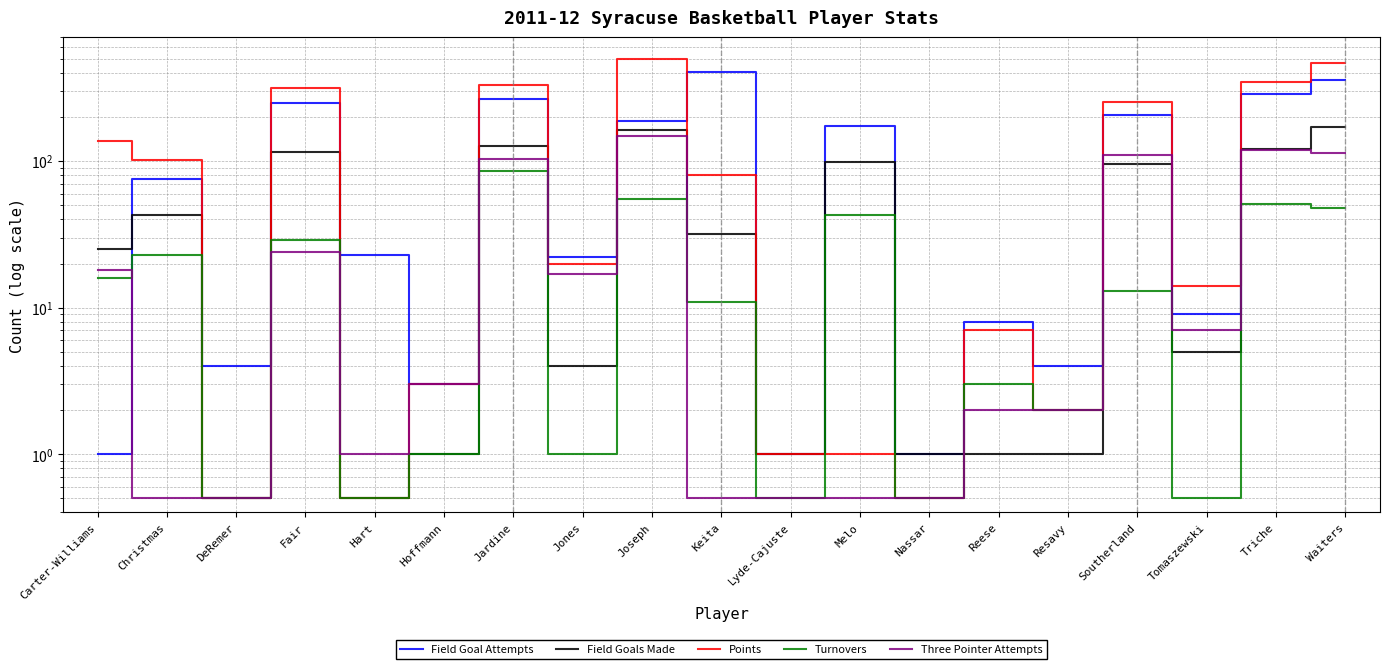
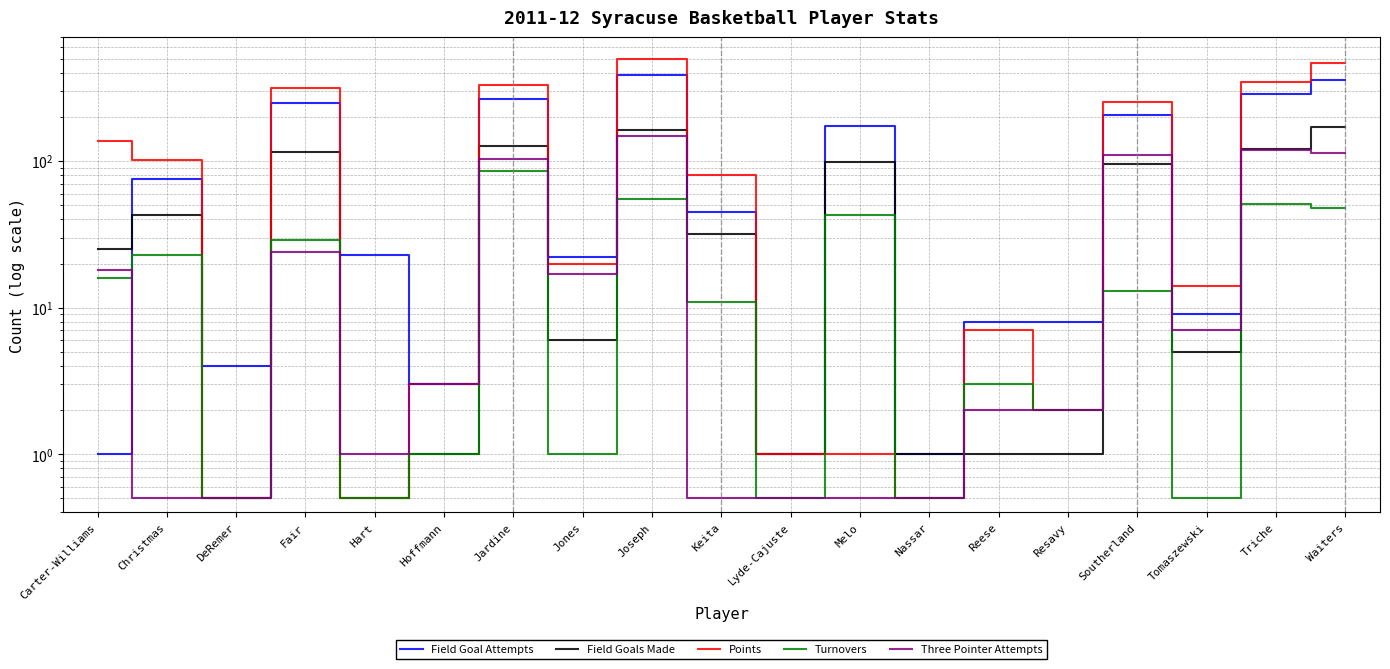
Field Goals Made, Jones: 4 -> 6
Field Goal Attempts, Joseph: 190 -> 390
Field Goal Attempts, Keita: 410 -> 45
Field Goal Attempts, Resavy: 4 -> 8
